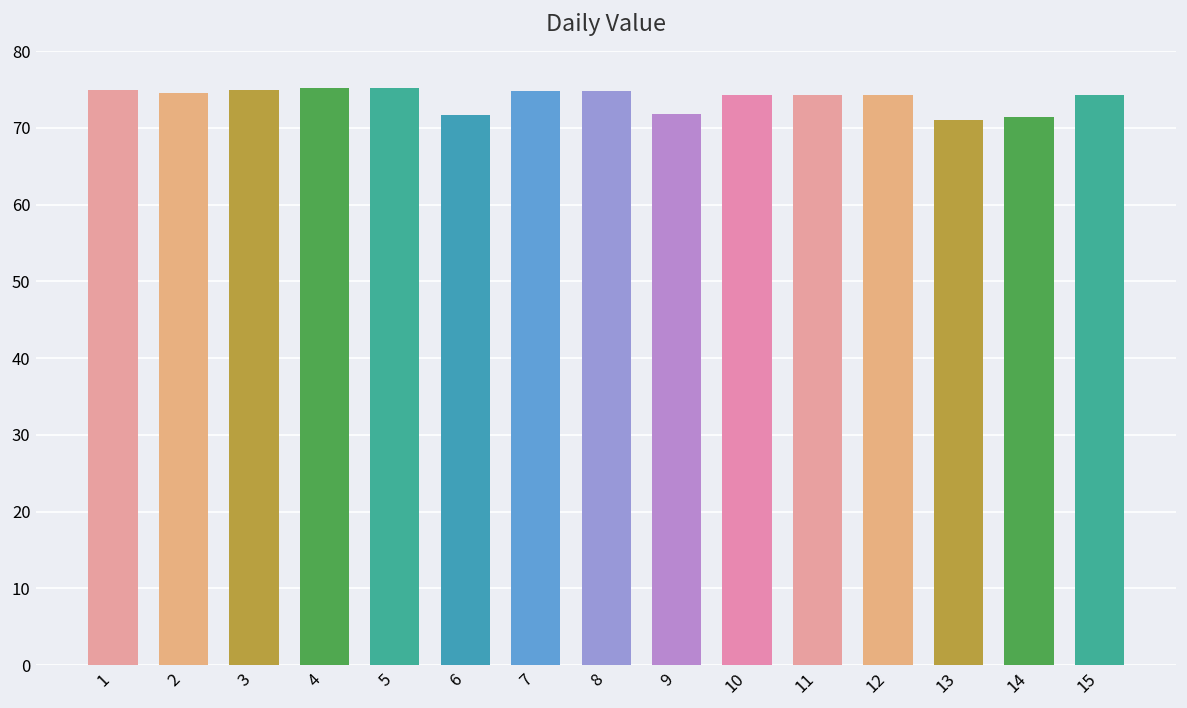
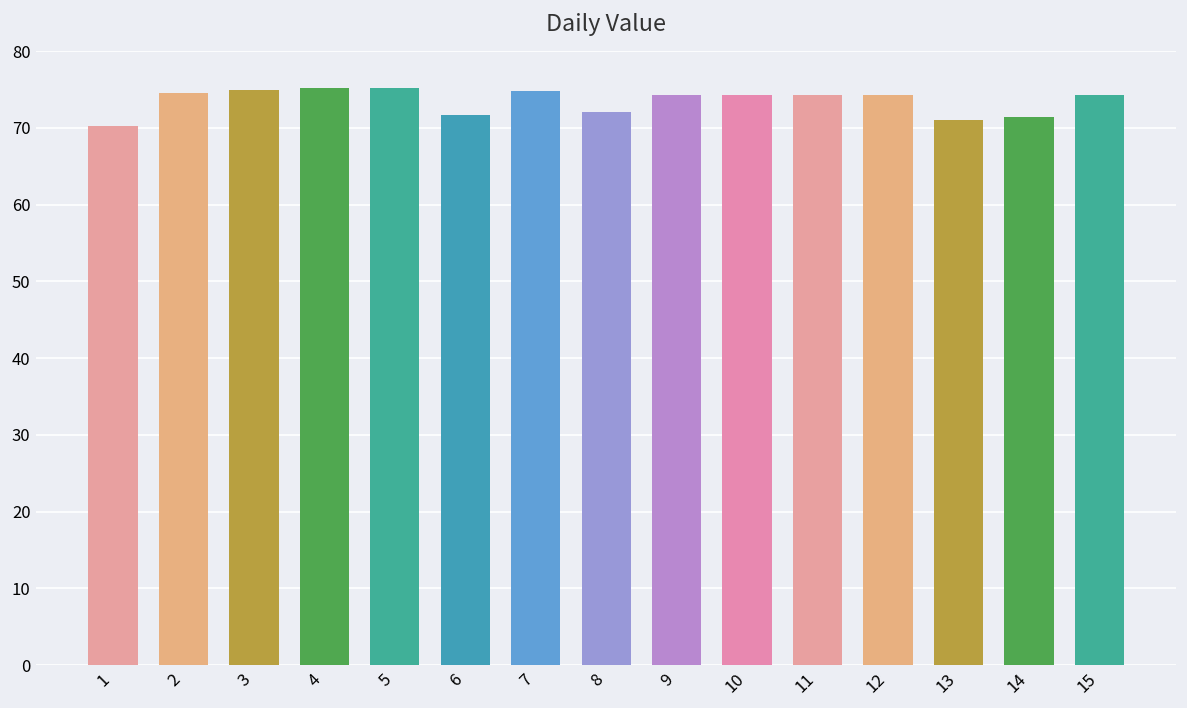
1: 75 -> 70
8: 75 -> 72
9: 72 -> 74
